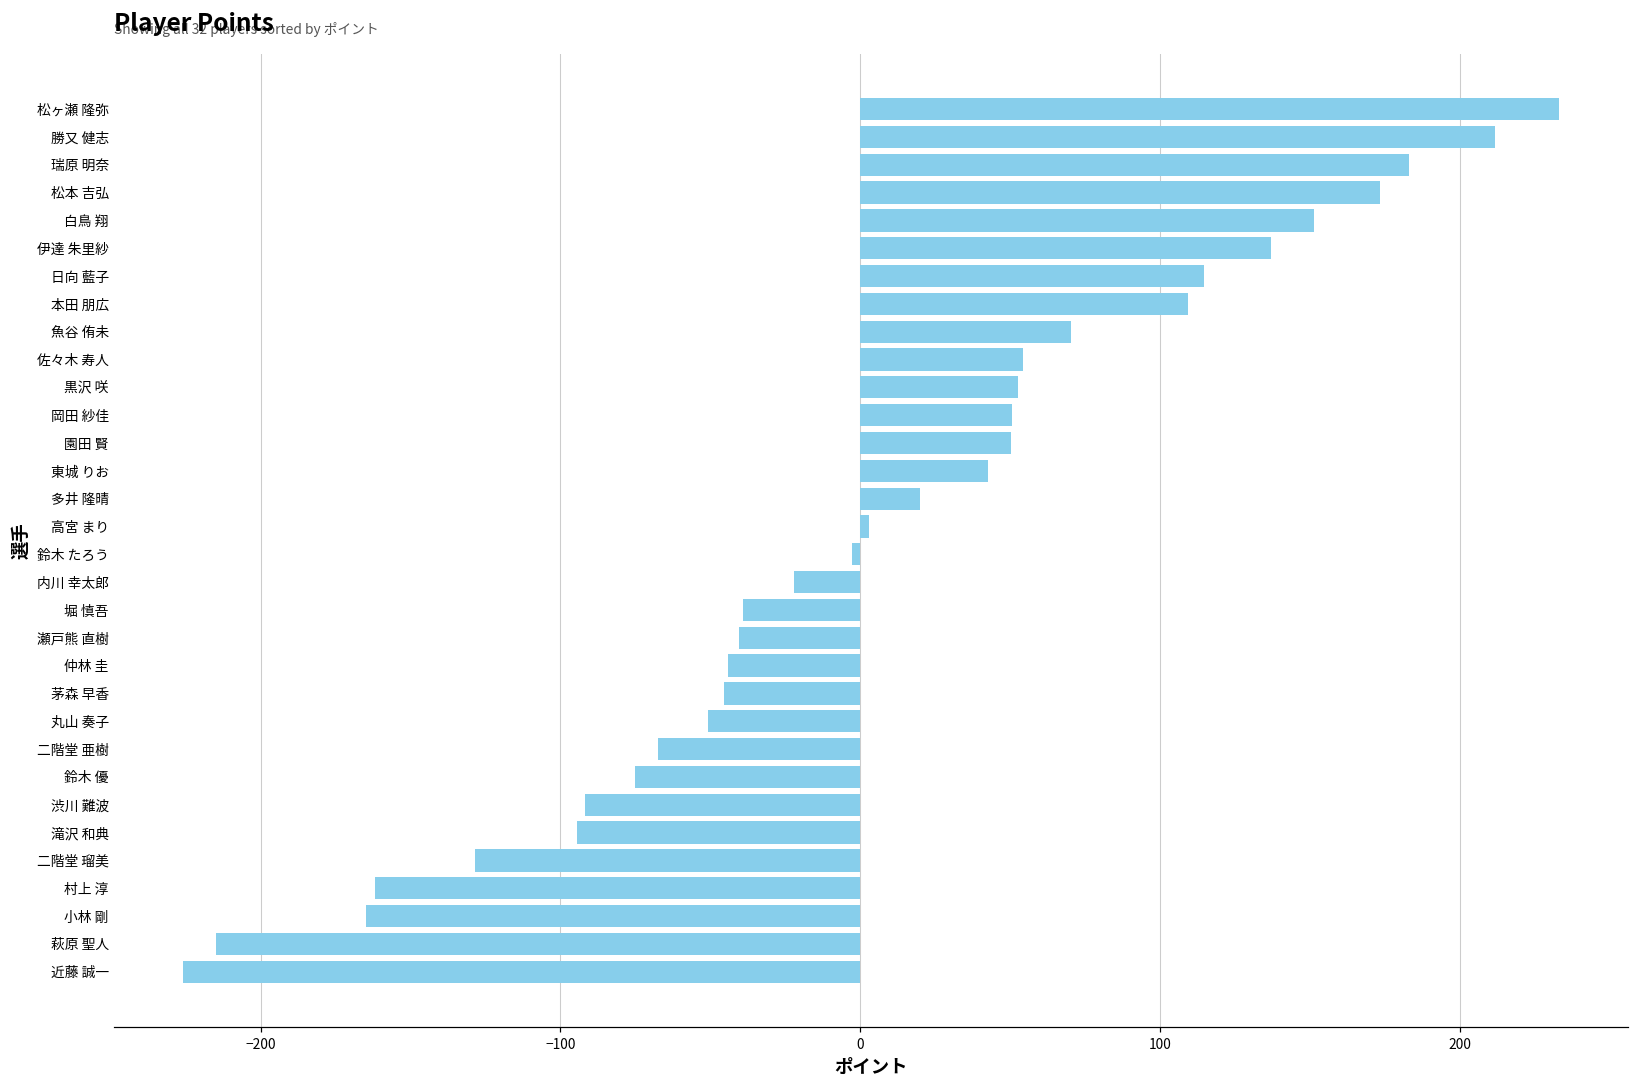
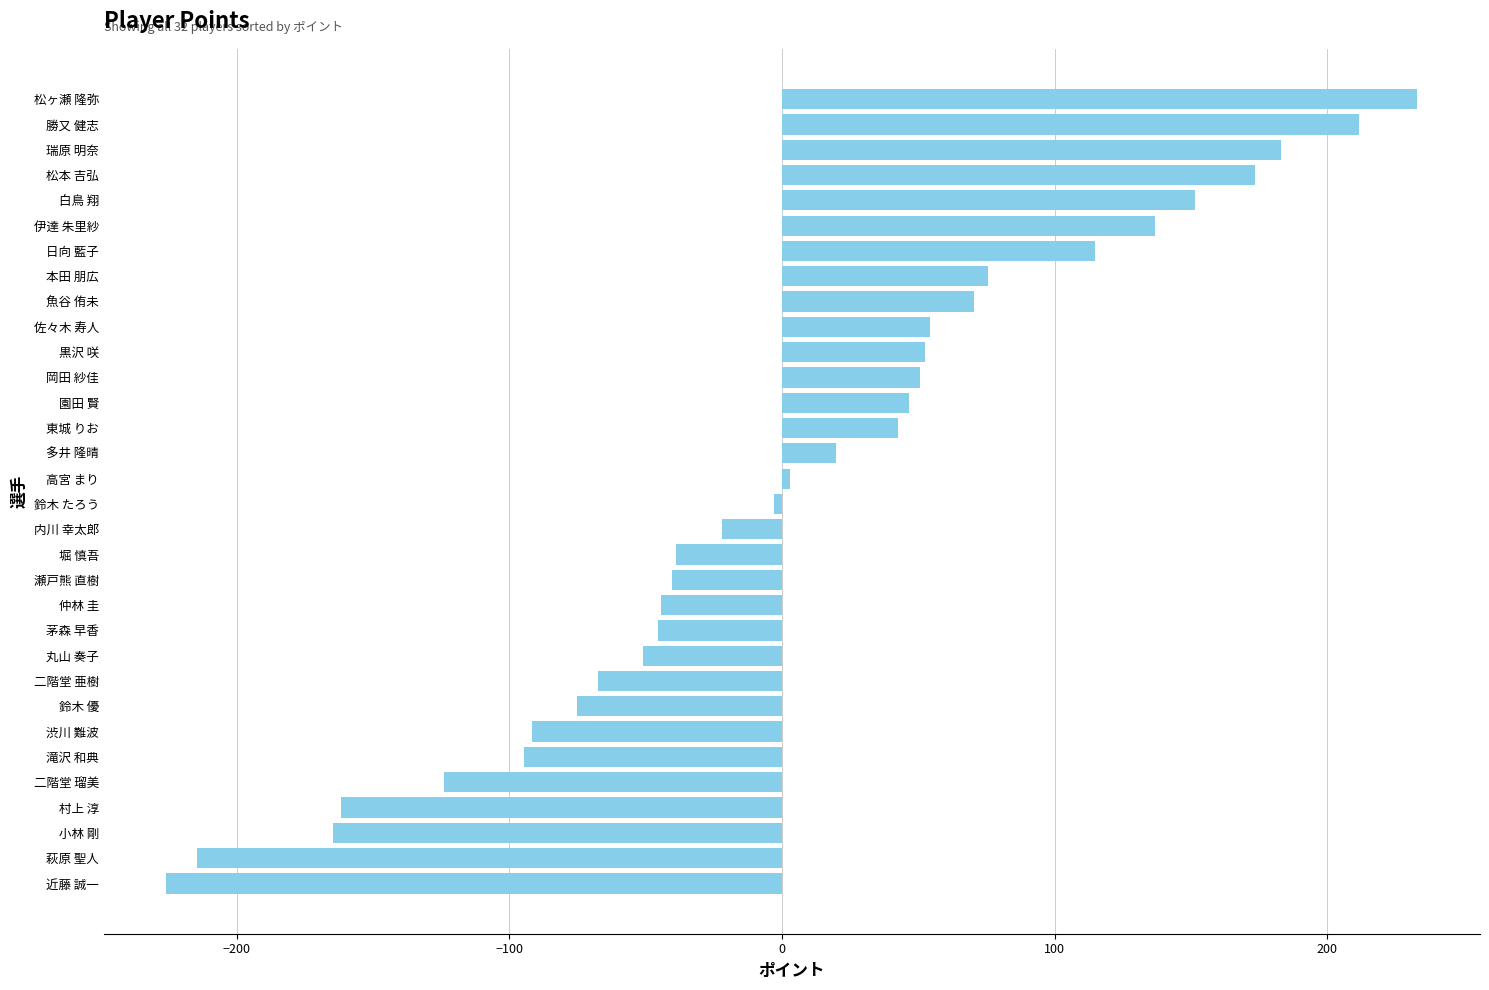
本田 朋広: 109 -> 76
園田 賢: 50 -> 47
二階堂 瑠美: -129 -> -124
